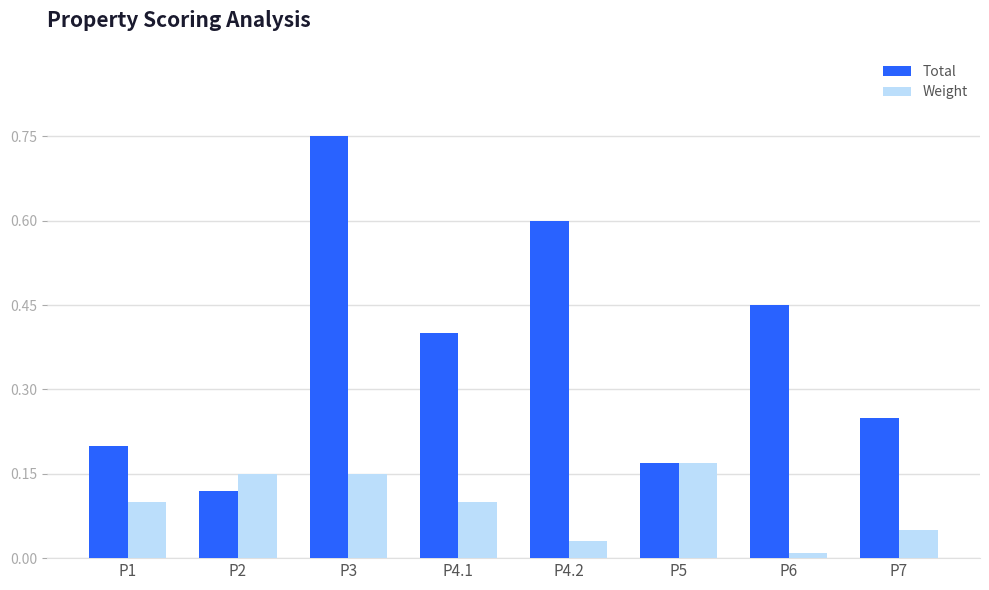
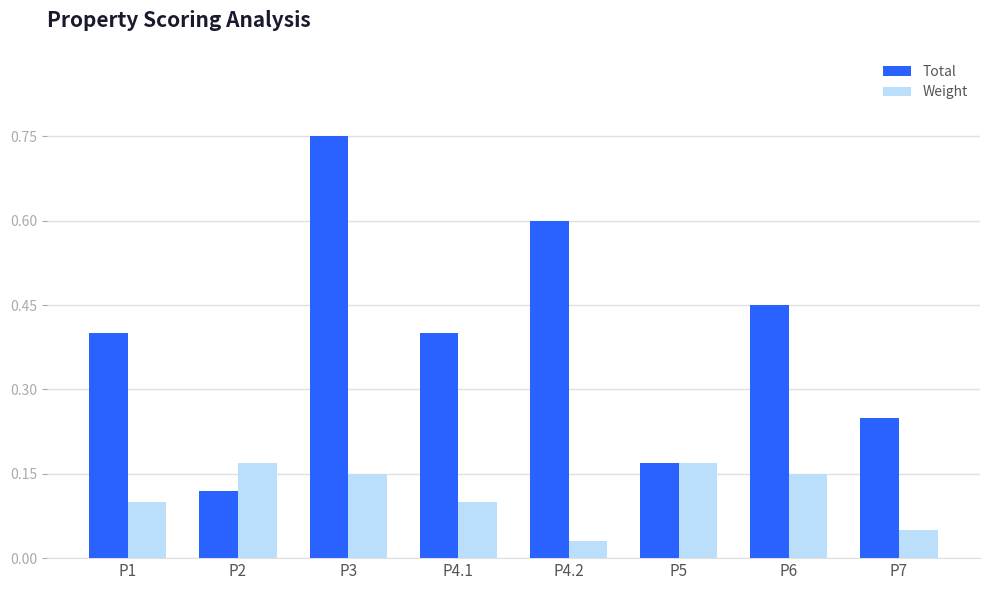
Total, P1: 0.2 -> 0.4
Weight, P2: 0.15 -> 0.17
Weight, P6: 0.01 -> 0.15
